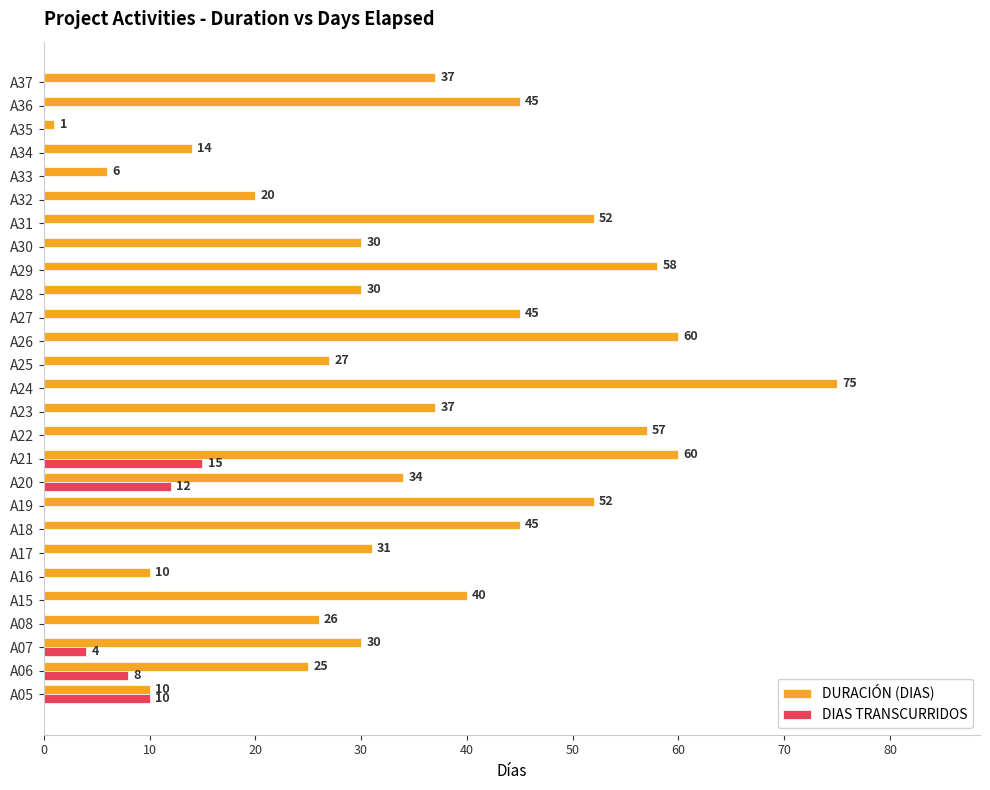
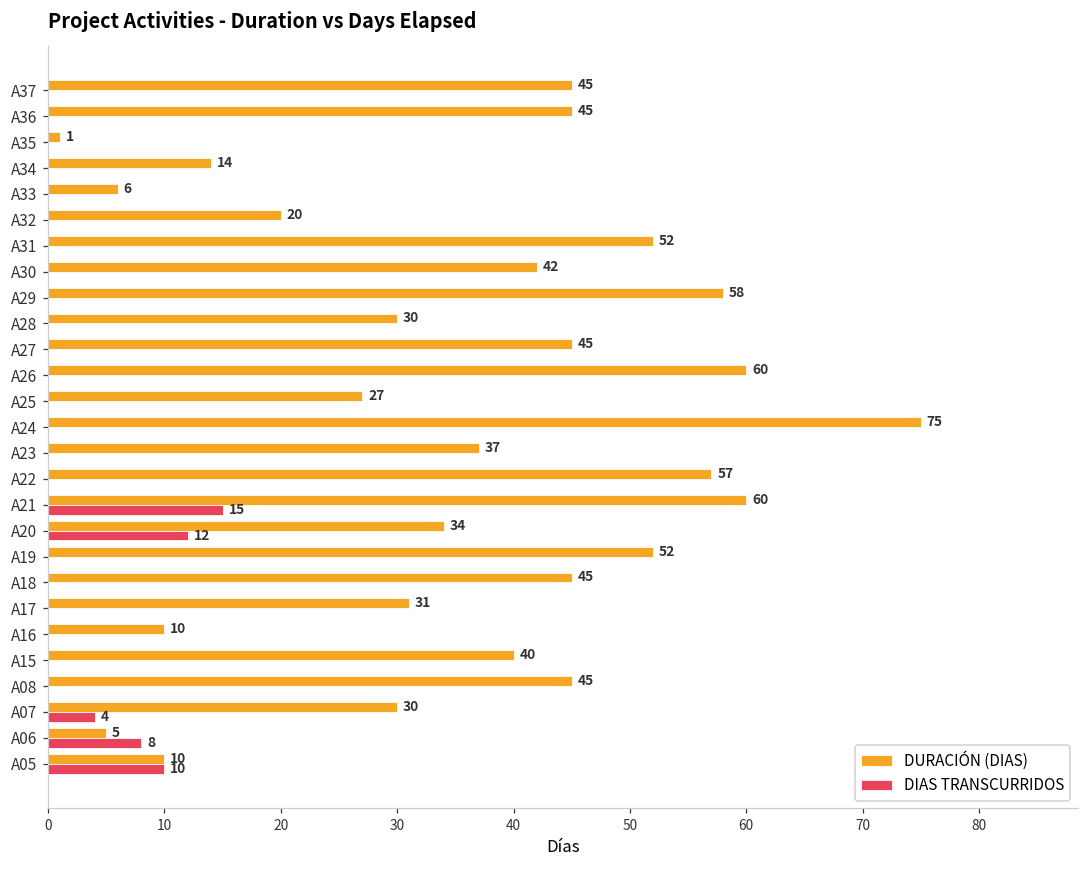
DURACIÓN (DIAS), A37: 37 -> 45
DURACIÓN (DIAS), A30: 30 -> 42
DURACIÓN (DIAS), A08: 26 -> 45
DURACIÓN (DIAS), A06: 25 -> 5
